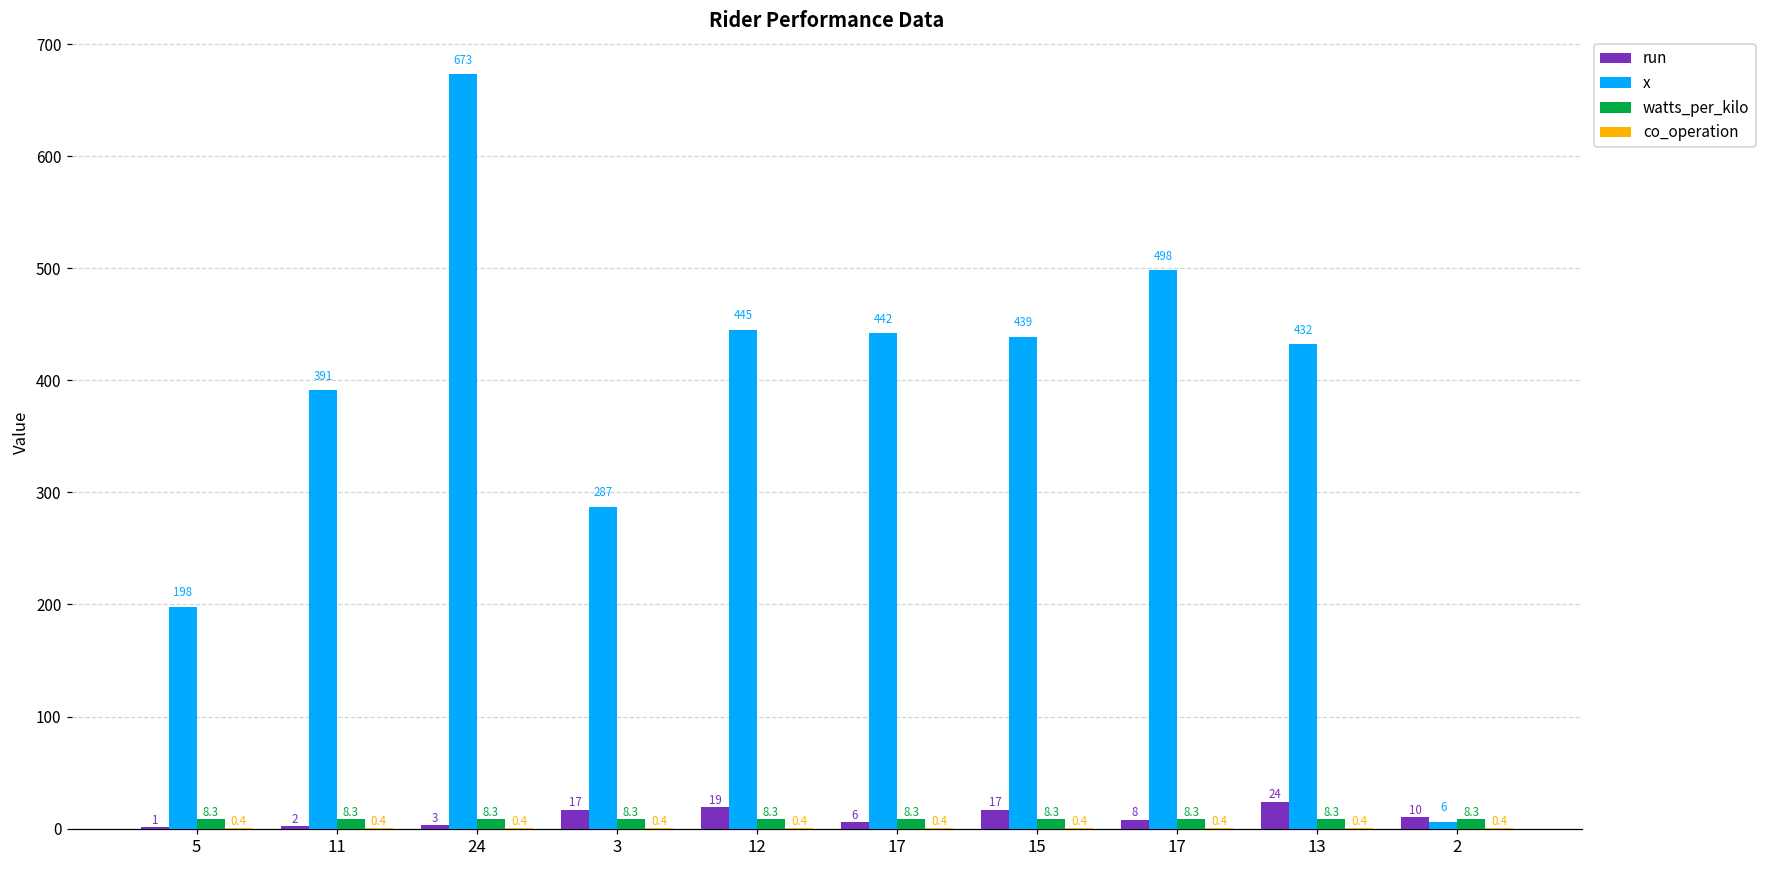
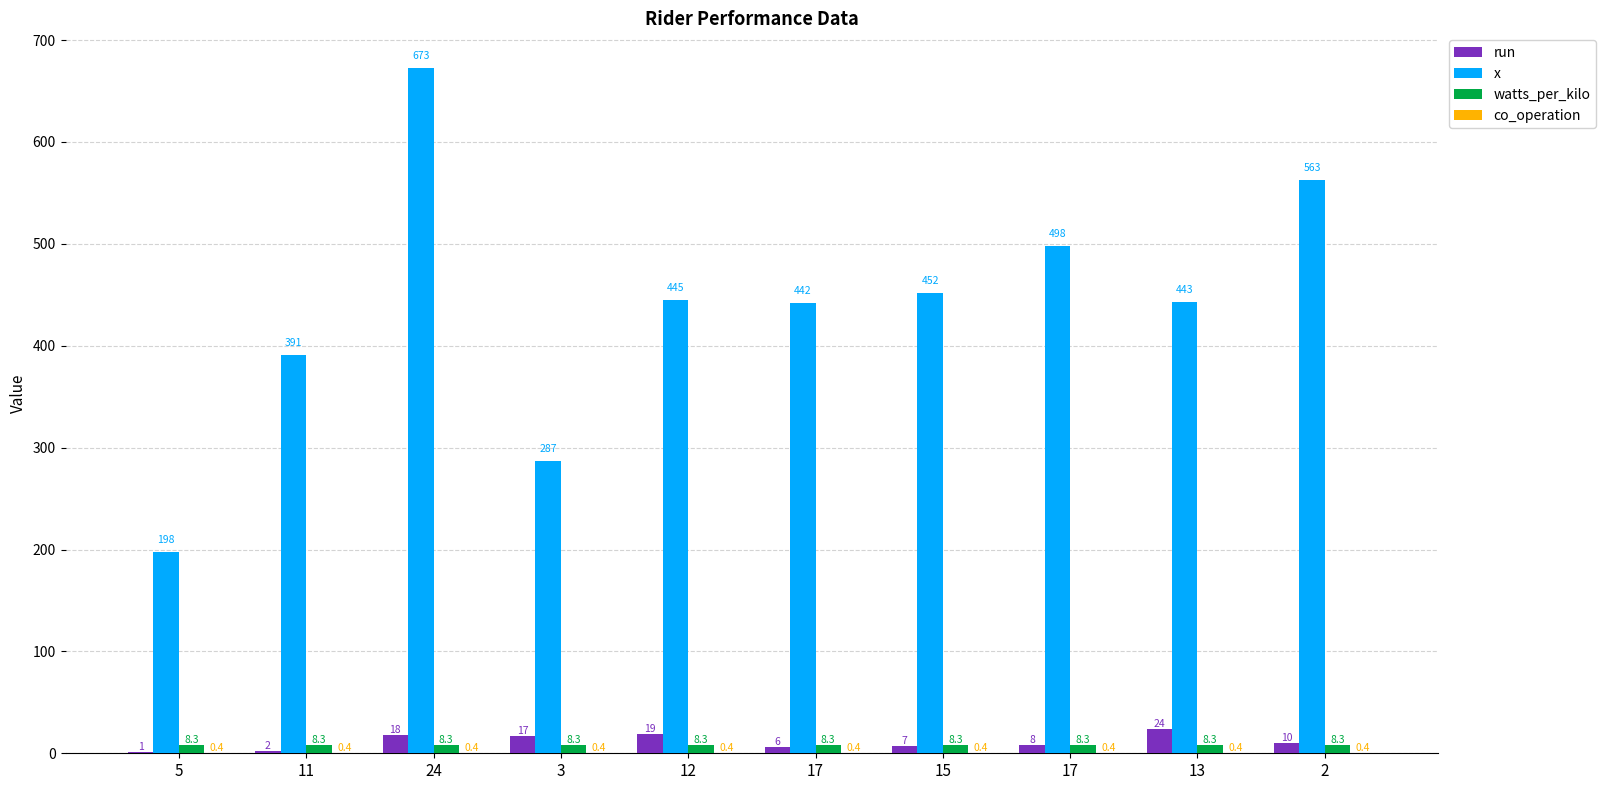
run, 24: 3 -> 18
run, 15: 17 -> 7
x, 15: 439 -> 452
x, 13: 432 -> 443
x, 2: 6 -> 563
